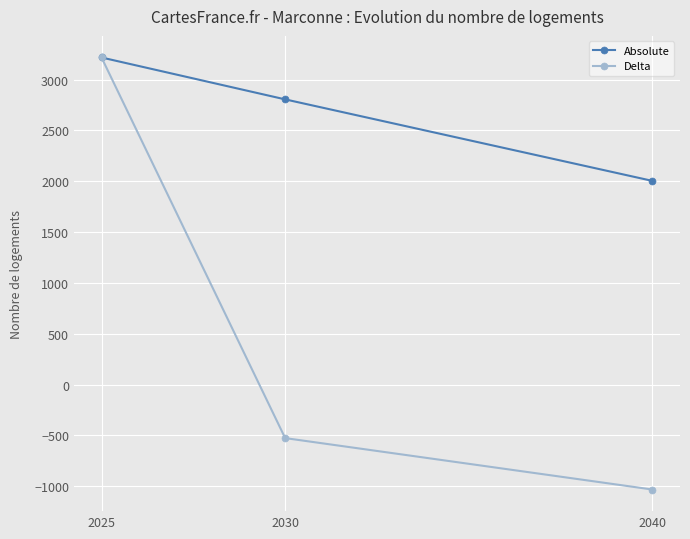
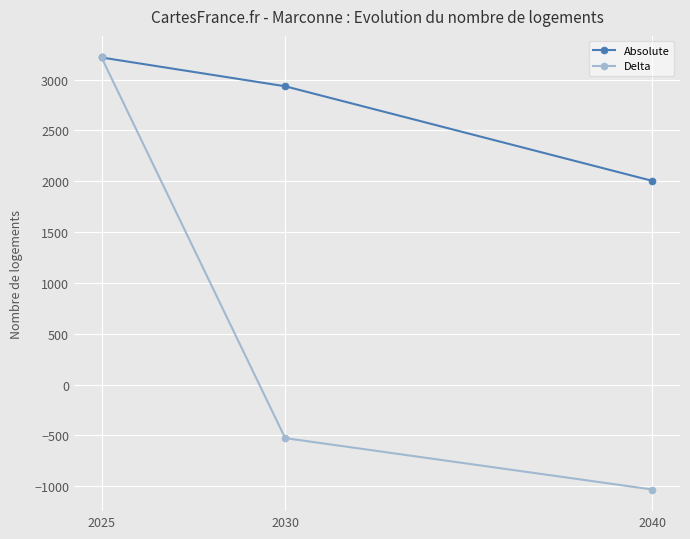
Absolute, 2030: 2810 -> 2940
